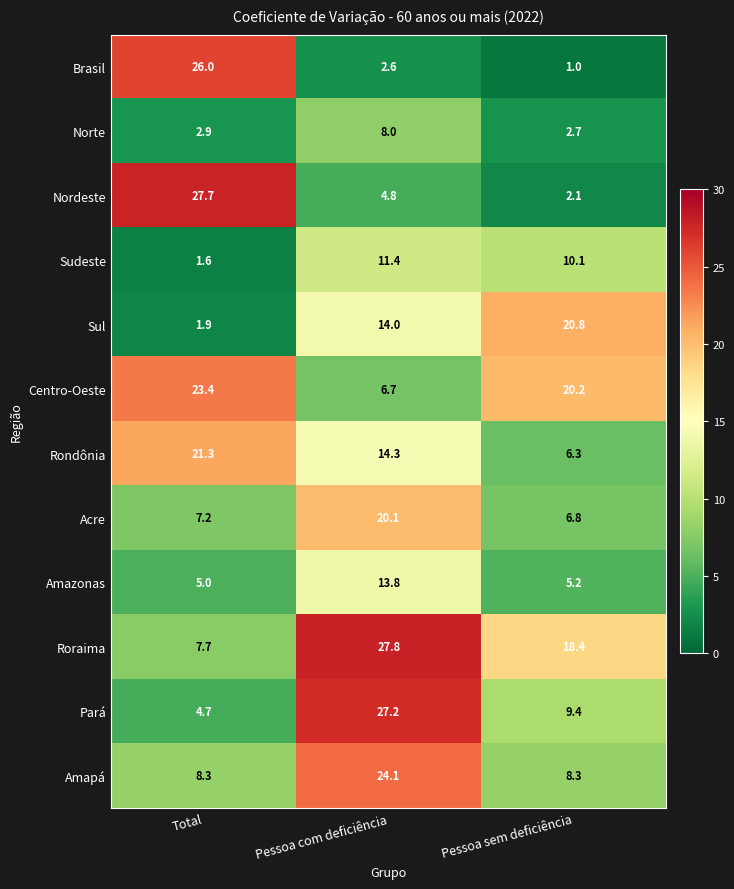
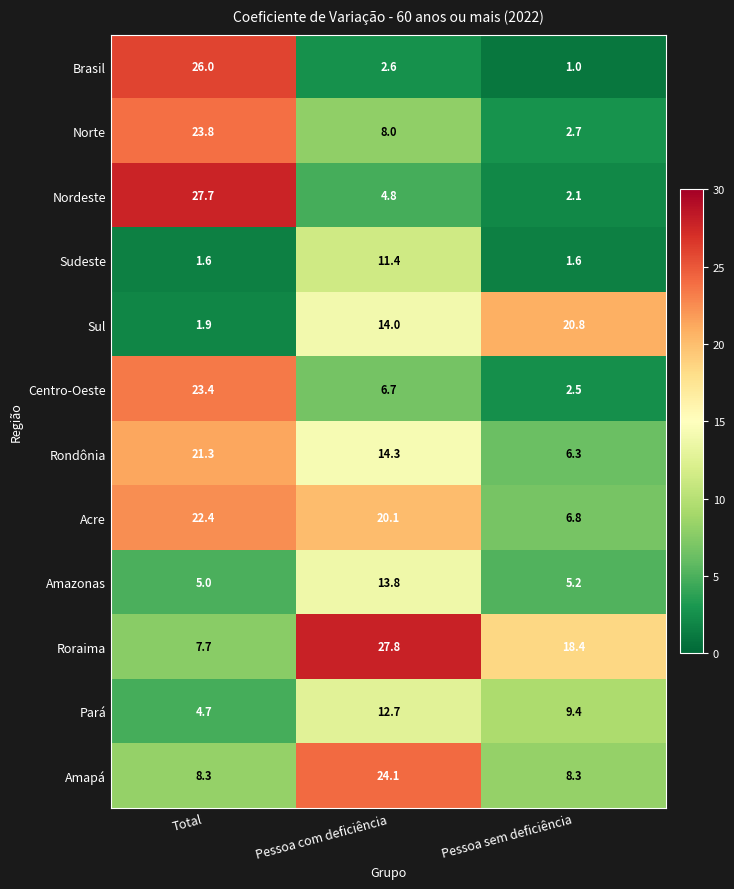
Norte, Total: 2.9 -> 23.8
Sudeste, Pessoa sem deficiência: 10.1 -> 1.6
Centro-Oeste, Pessoa sem deficiência: 20.2 -> 2.5
Acre, Total: 7.2 -> 22.4
Pará, Pessoa com deficiência: 27.2 -> 12.7
